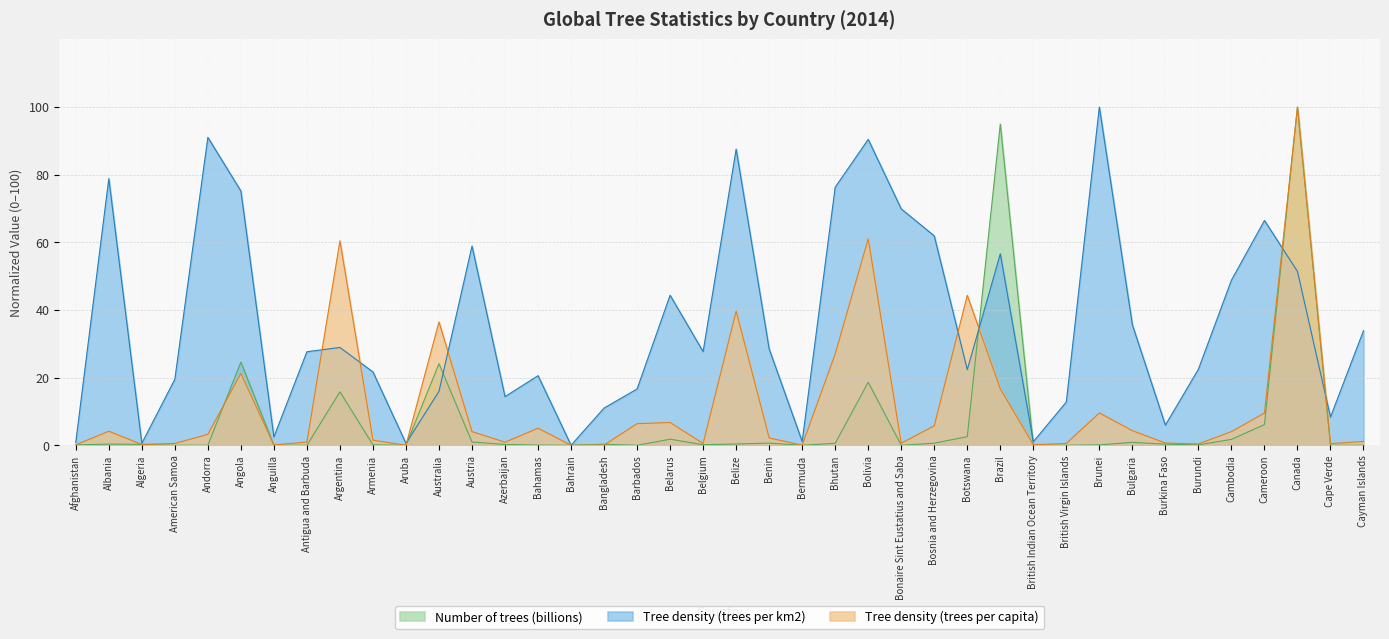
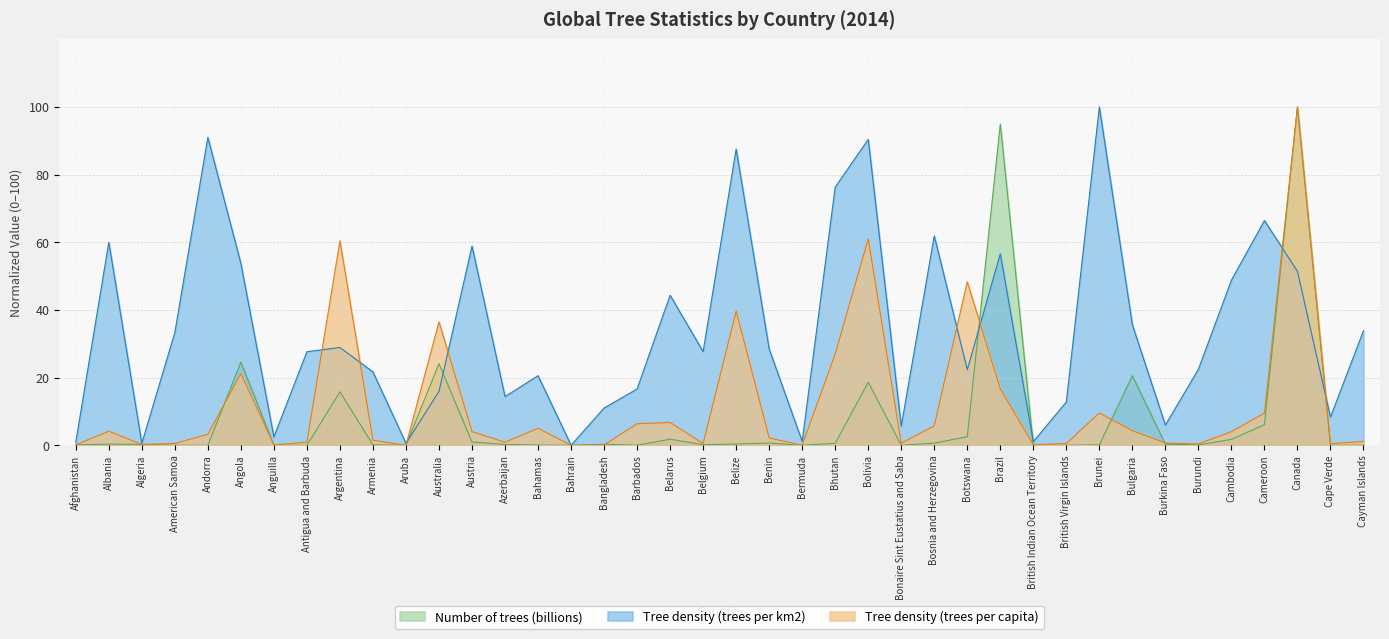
Tree density (trees per km2), Albania: 79 -> 60
Tree density (trees per km2), American Samoa: 20 -> 33
Tree density (trees per km2), Angola: 75 -> 54
Tree density (trees per km2), Bonaire Sint Eustatius and Saba: 70 -> 6
Tree density (trees per capita), Botswana: 44 -> 48
Number of trees (billions), Bulgaria: 1 -> 21
